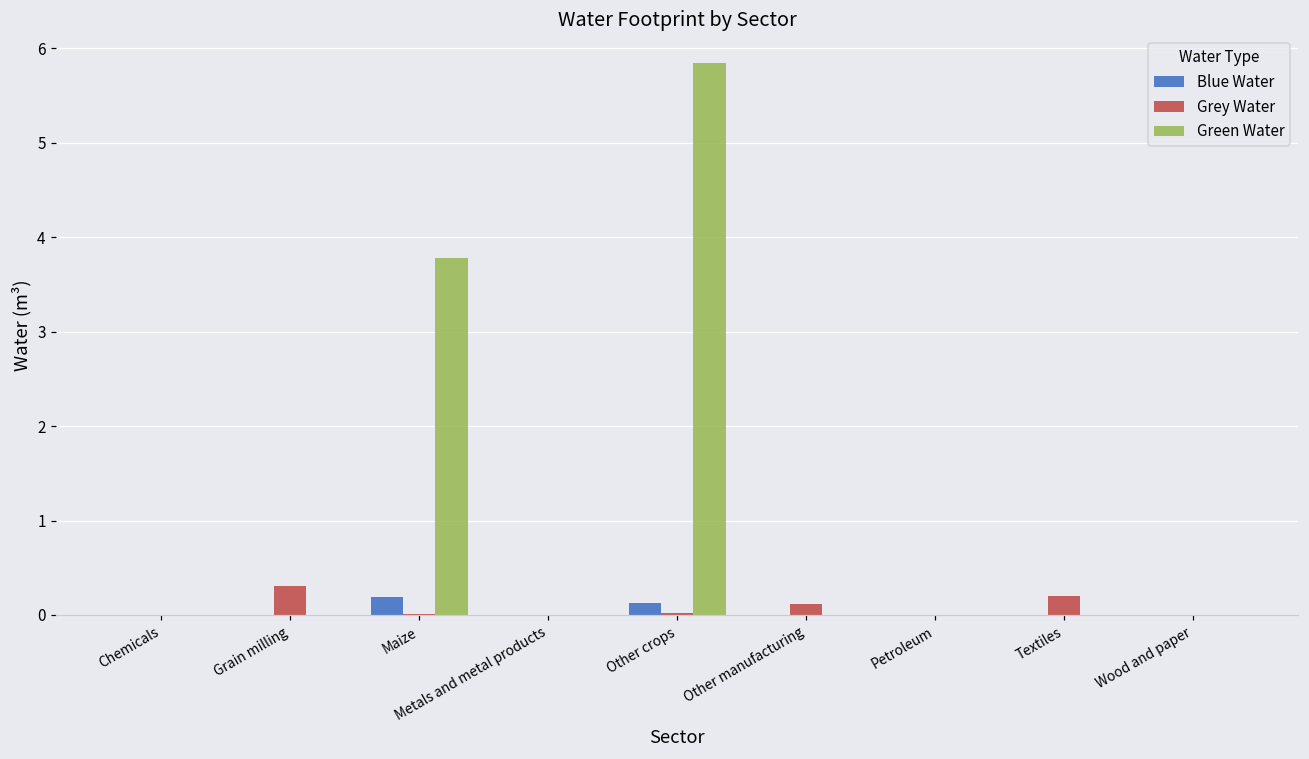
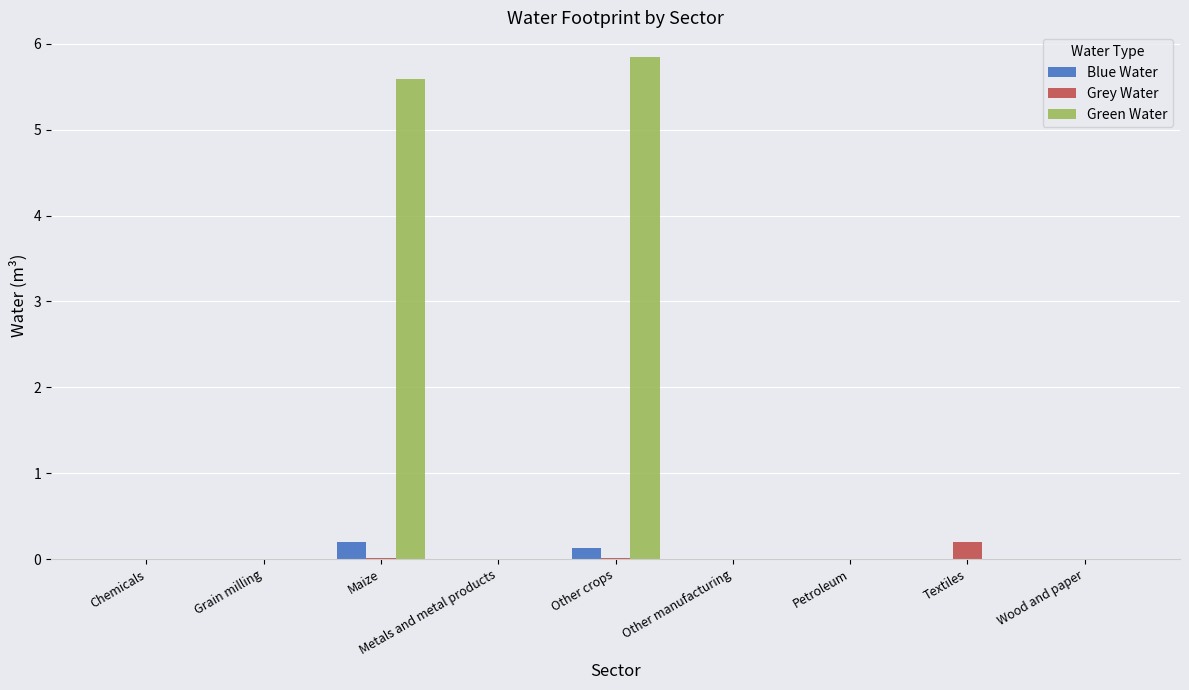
Grey Water, Grain milling: 0.3 -> 0.0
Green Water, Maize: 3.8 -> 5.6
Grey Water, Other manufacturing: 0.1 -> 0.0
